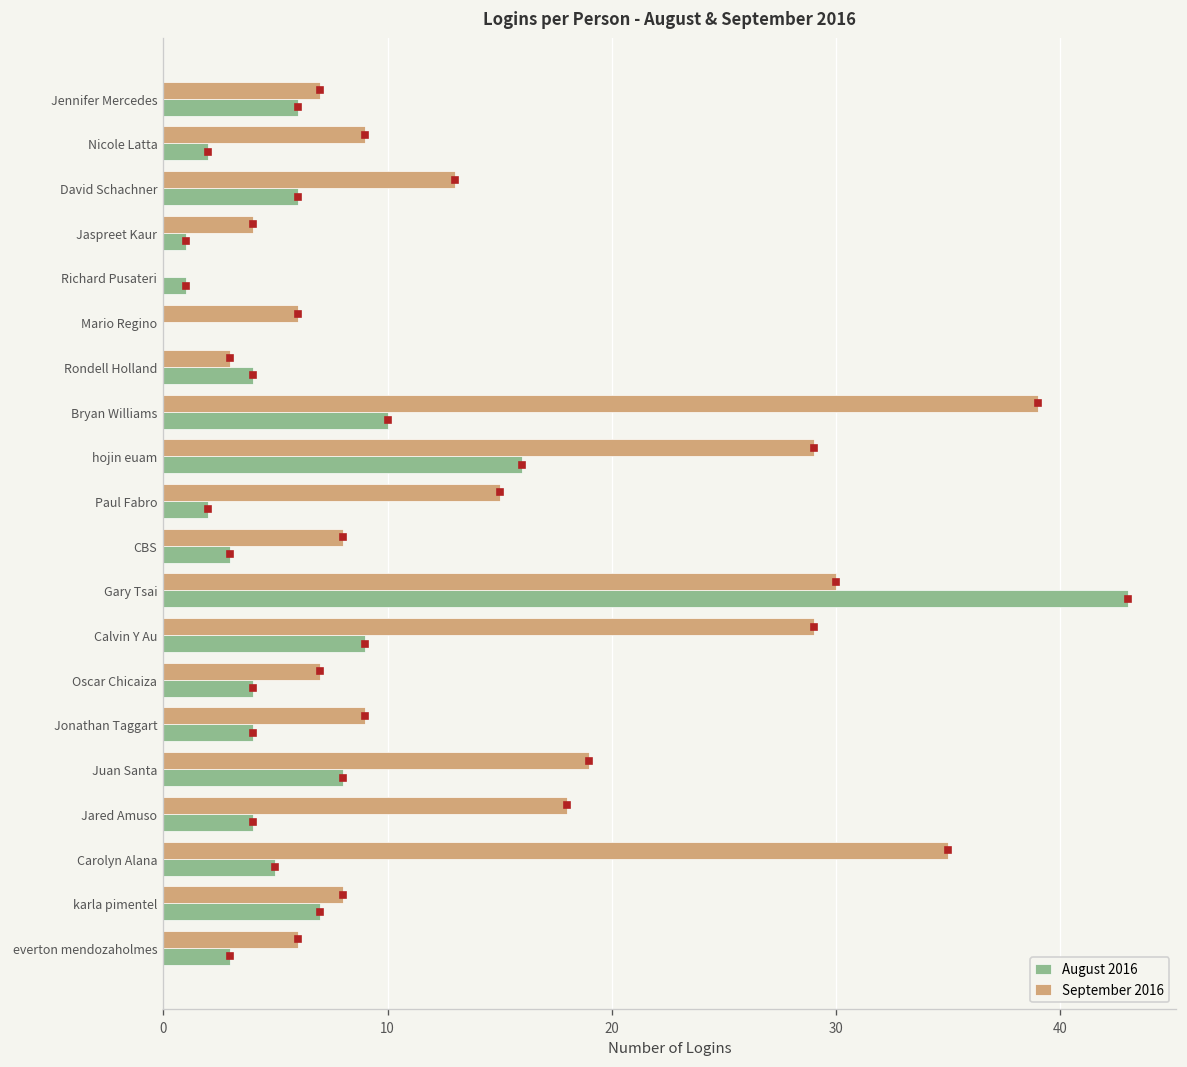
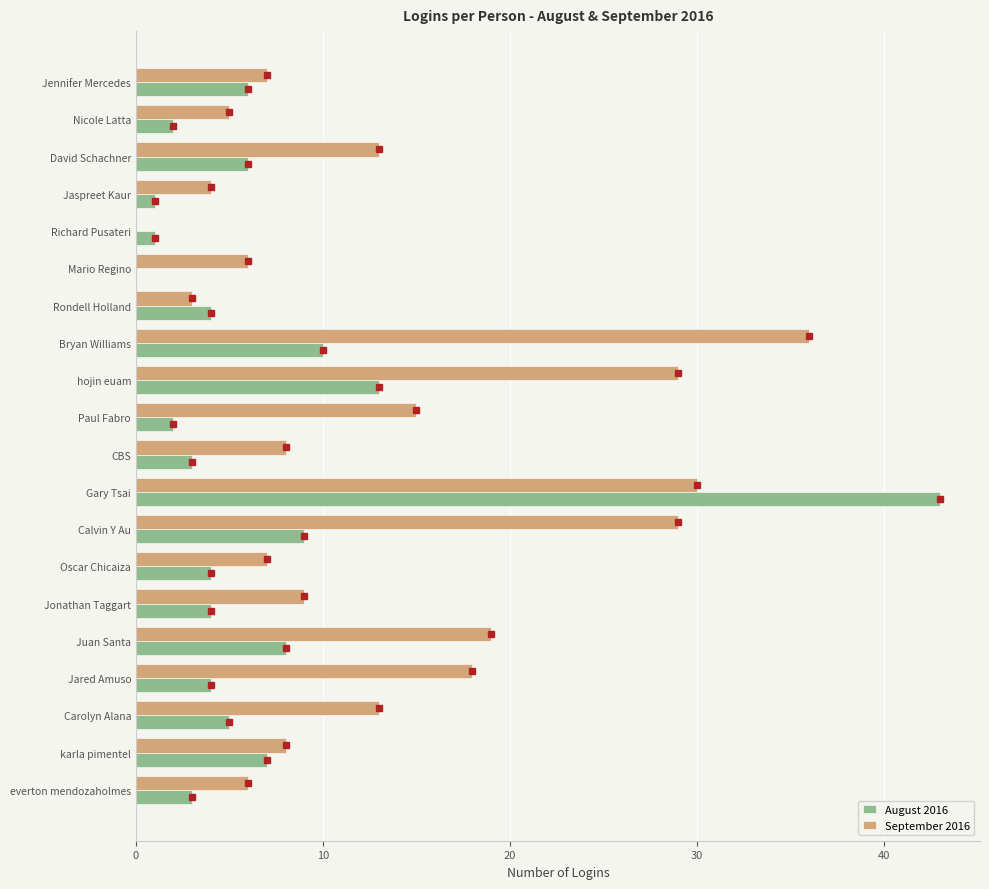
September 2016, Nicole Latta: 9 -> 5
September 2016, Bryan Williams: 39 -> 36
August 2016, hojin euam: 16 -> 13
September 2016, Carolyn Alana: 35 -> 13
